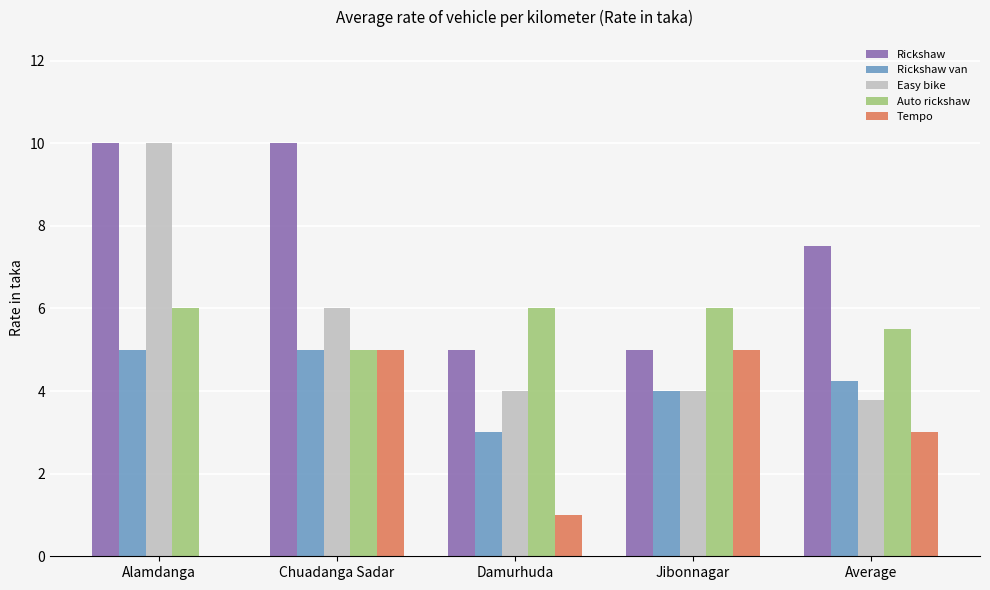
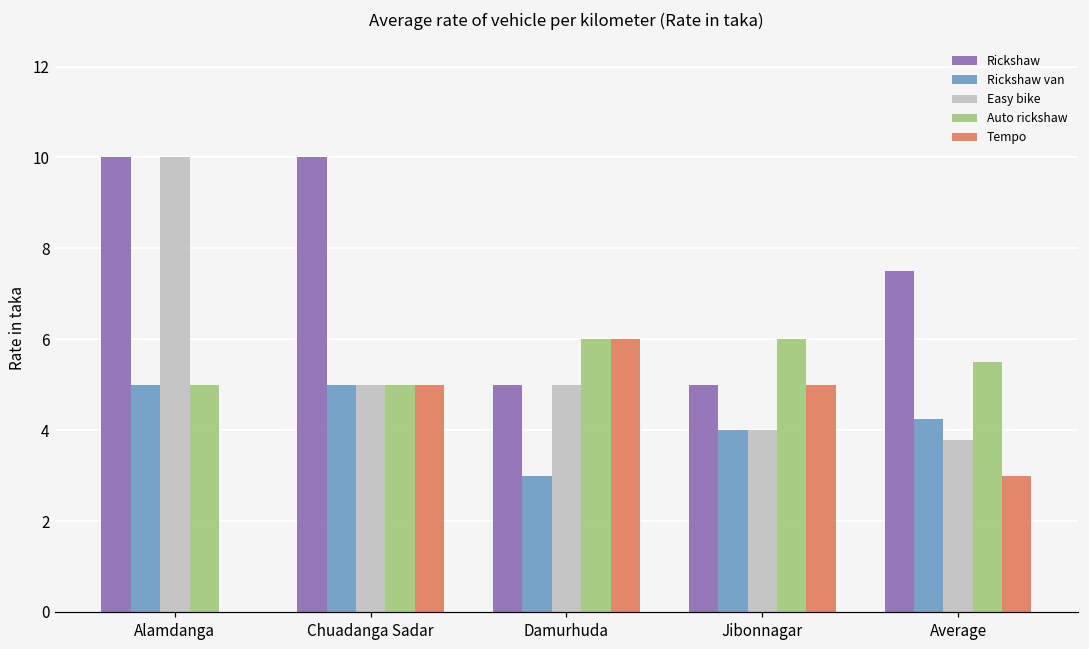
Auto rickshaw, Alamdanga: 6 -> 5
Easy bike, Chuadanga Sadar: 6 -> 5
Easy bike, Damurhuda: 4 -> 5
Tempo, Damurhuda: 1 -> 6
